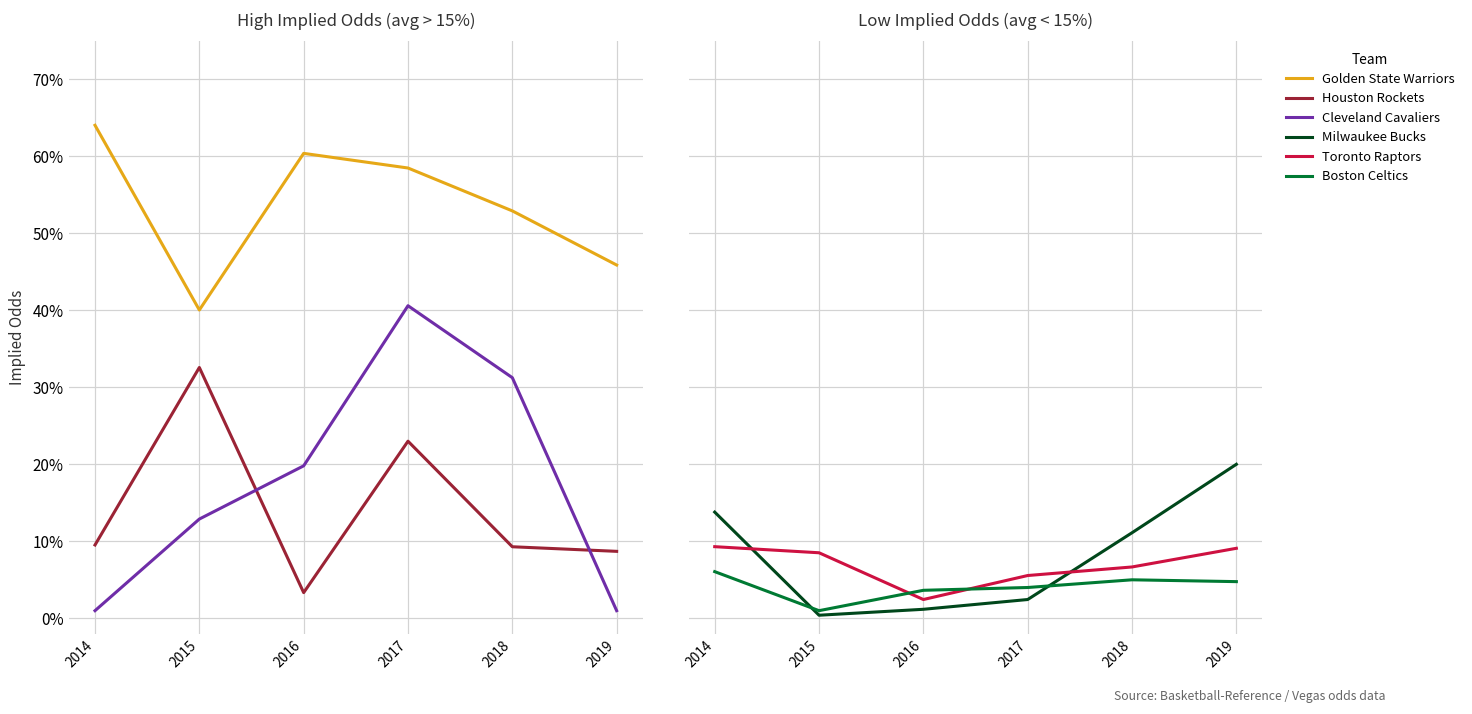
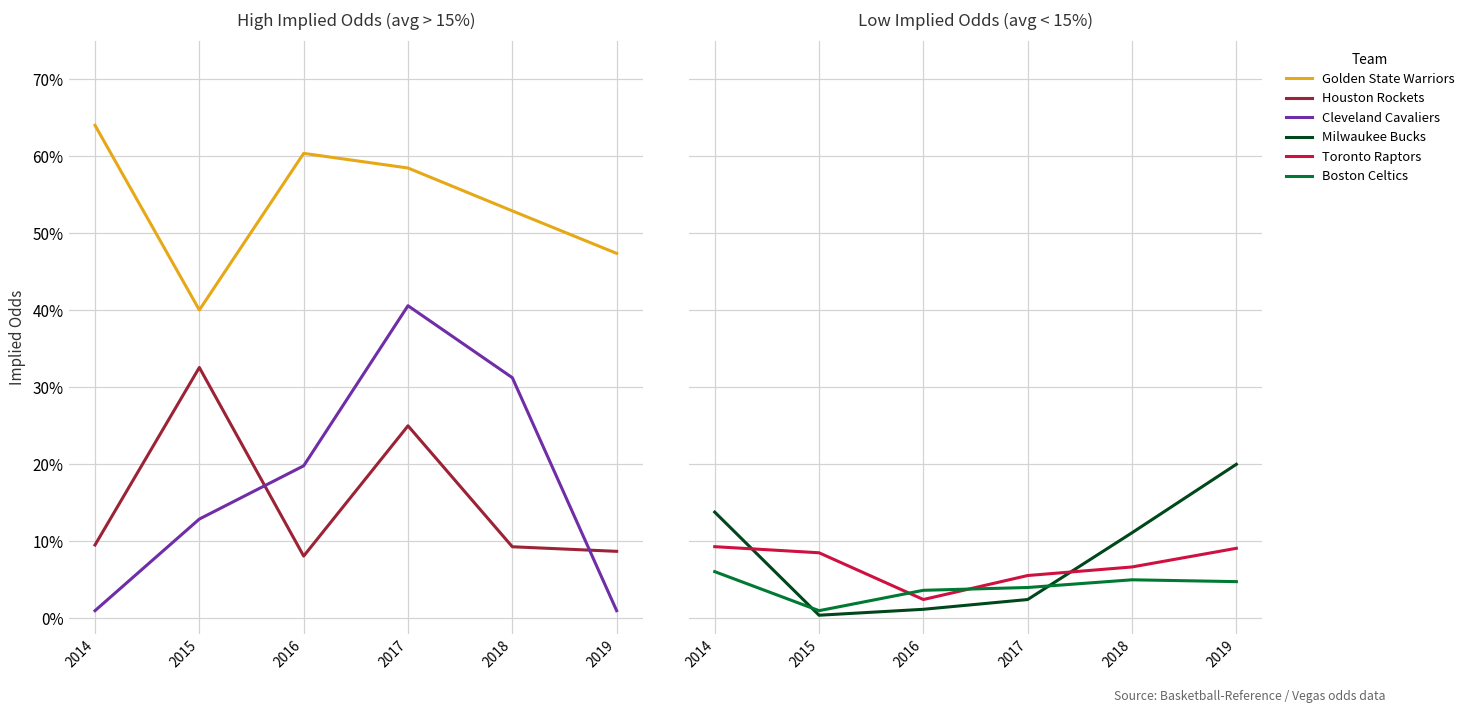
High Implied Odds (avg > 15%), Houston Rockets, 2016: 3% -> 8%
High Implied Odds (avg > 15%), Houston Rockets, 2017: 23% -> 25%
High Implied Odds (avg > 15%), Golden State Warriors, 2019: 46% -> 47%
